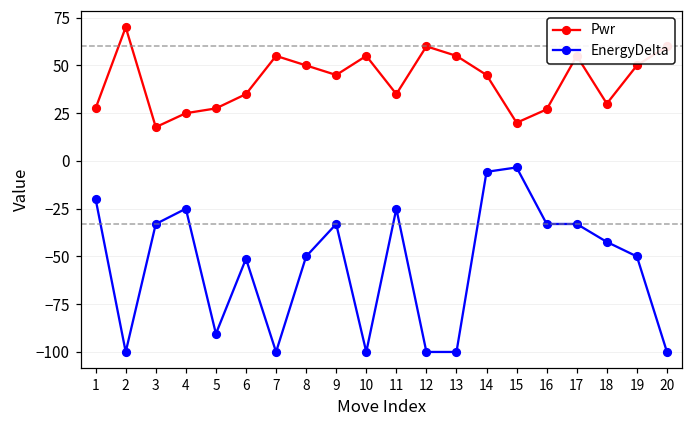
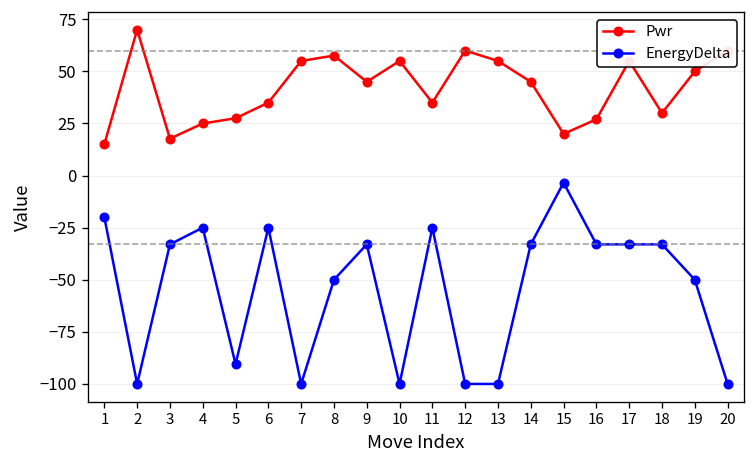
Pwr, 1: 28 -> 15
EnergyDelta, 6: -51 -> -25
Pwr, 8: 50 -> 58
EnergyDelta, 14: -6 -> -33
EnergyDelta, 18: -42 -> -33
